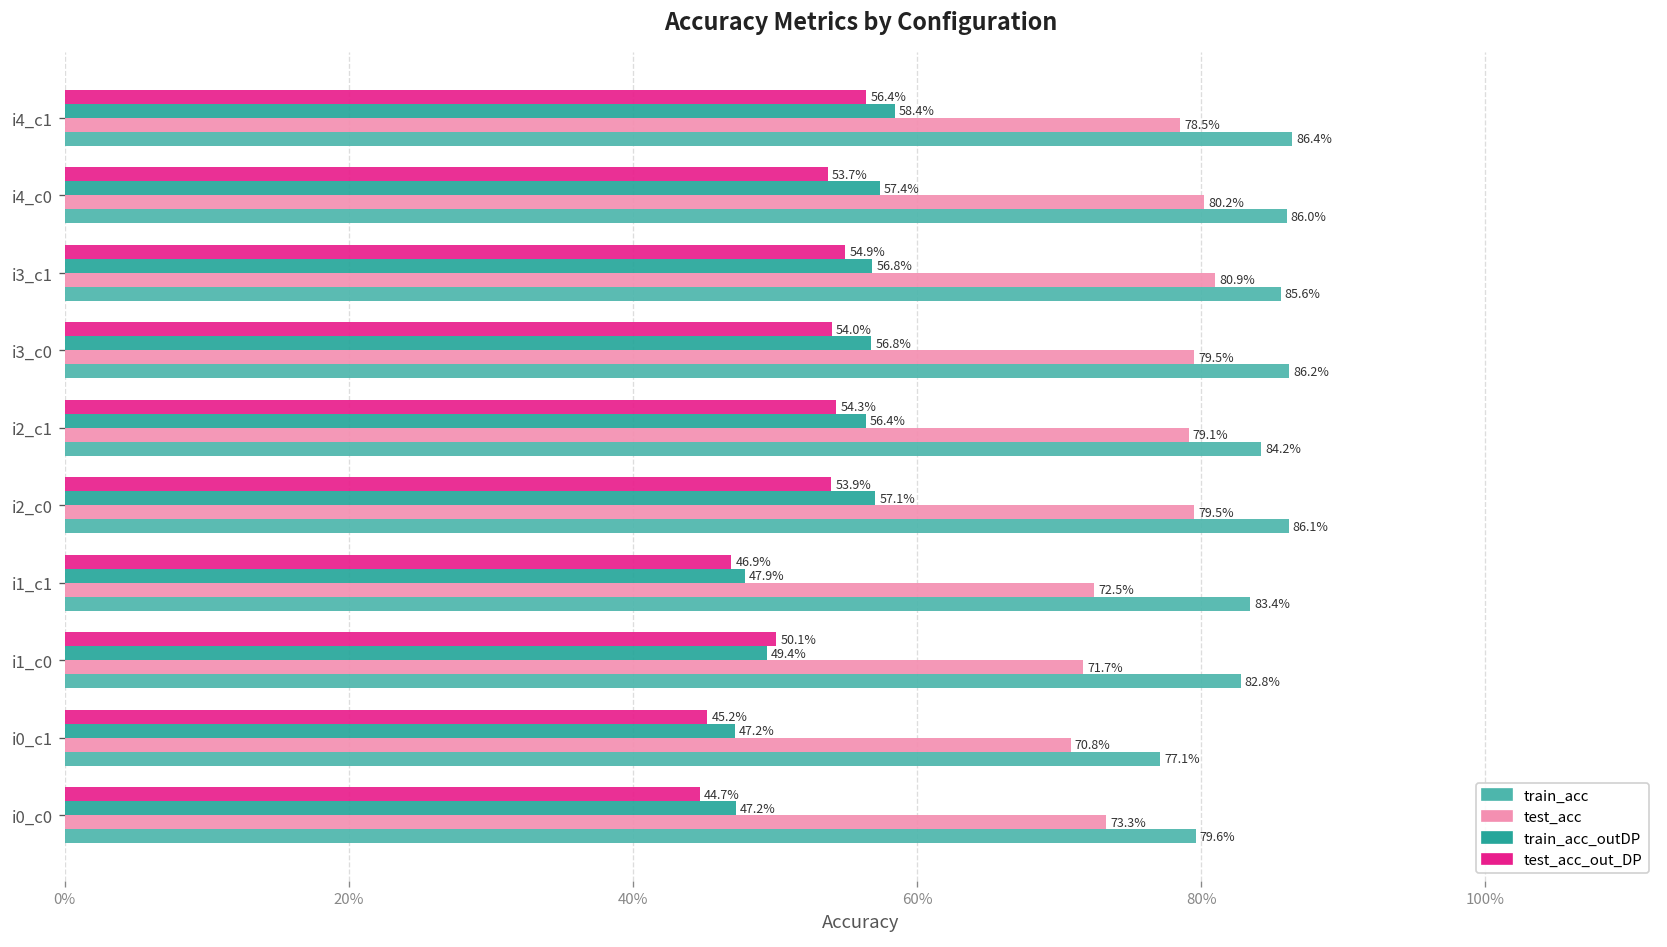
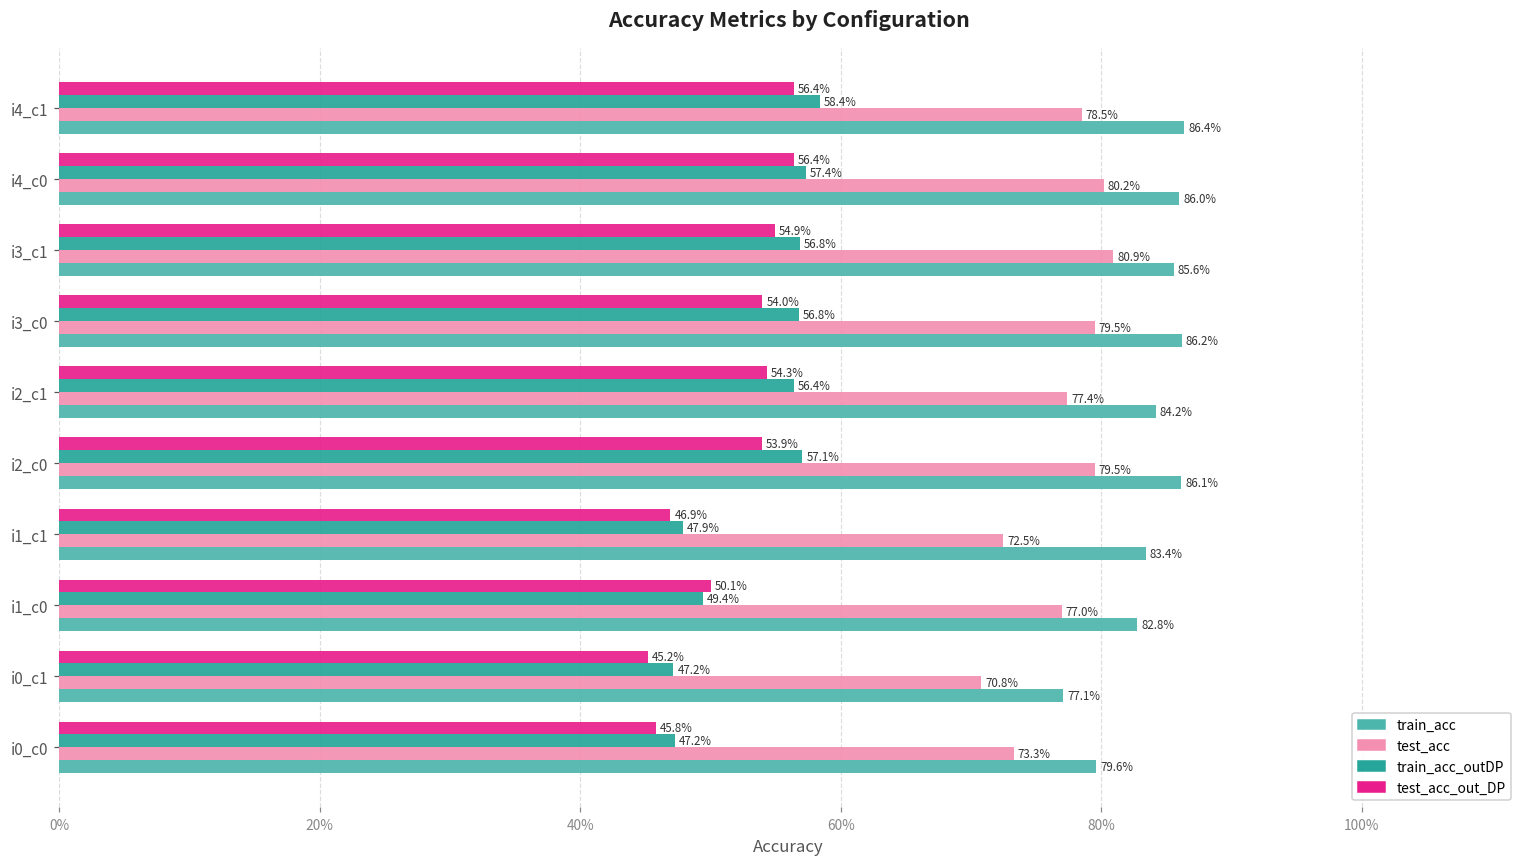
test_acc_out_DP, i4_c0: 53.7% -> 56.4%
test_acc, i2_c1: 79.1% -> 77.4%
test_acc, i1_c0: 71.7% -> 77.0%
test_acc_out_DP, i0_c0: 44.7% -> 45.8%
